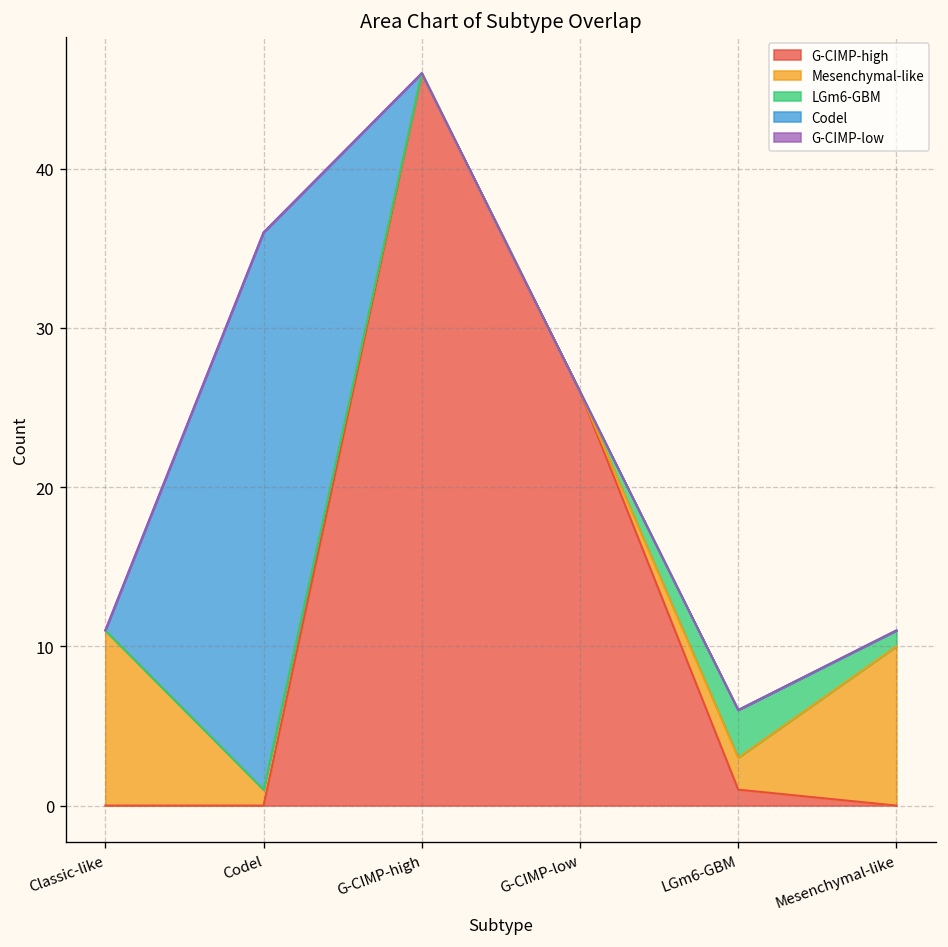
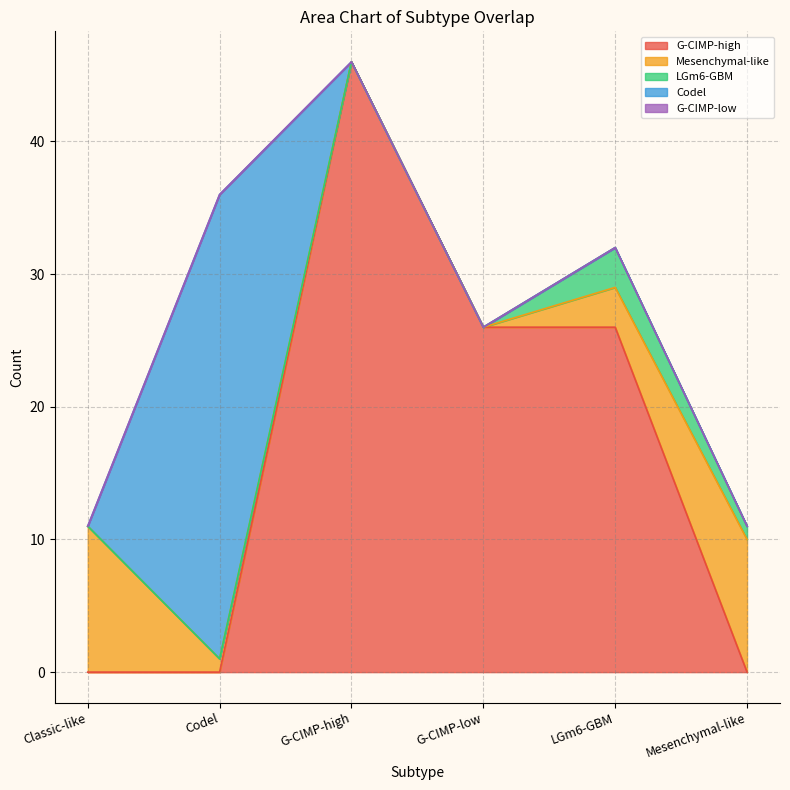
G-CIMP-high, LGm6-GBM: 1 -> 26
Mesenchymal-like, LGm6-GBM: 2 -> 3
